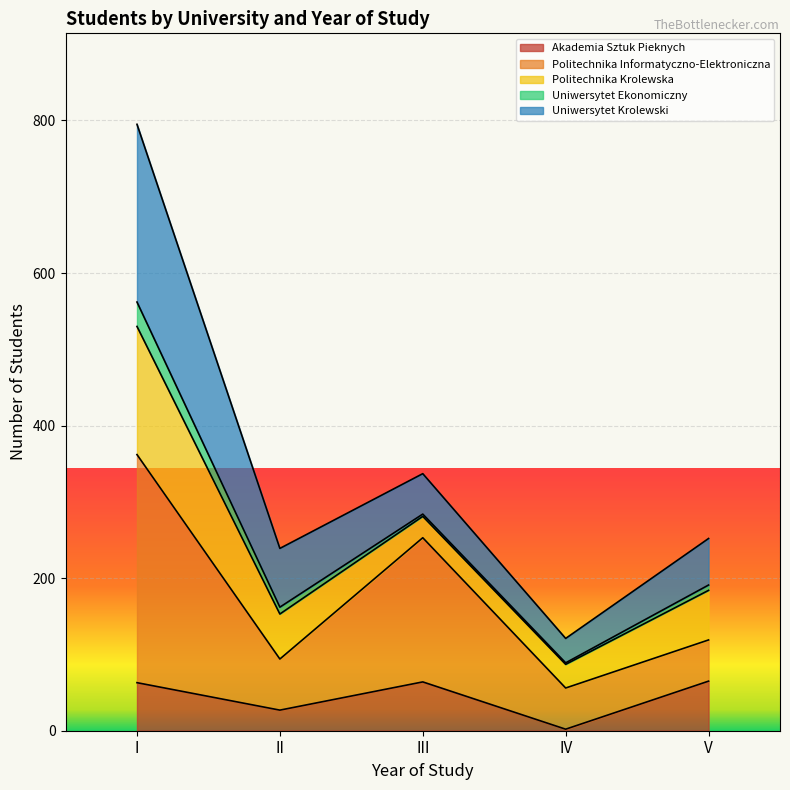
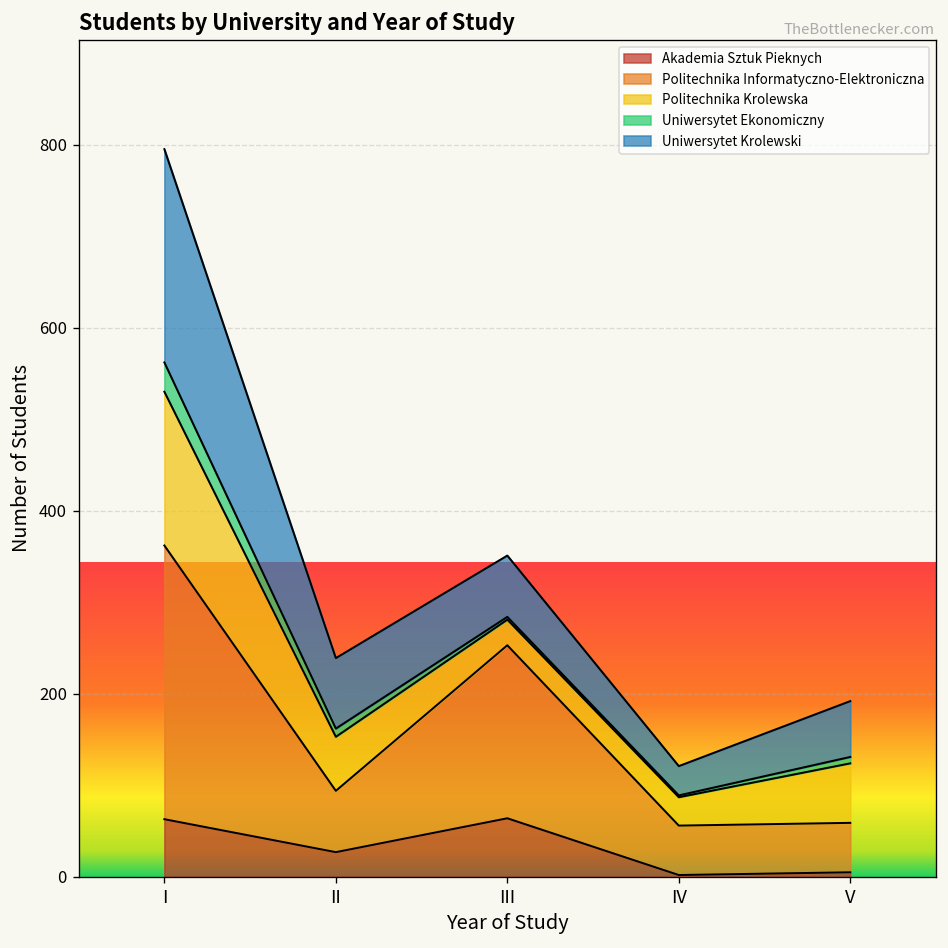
Uniwersytet Krolewski, III: 50 -> 70
Akademia Sztuk Pieknych, V: 70 -> 10
